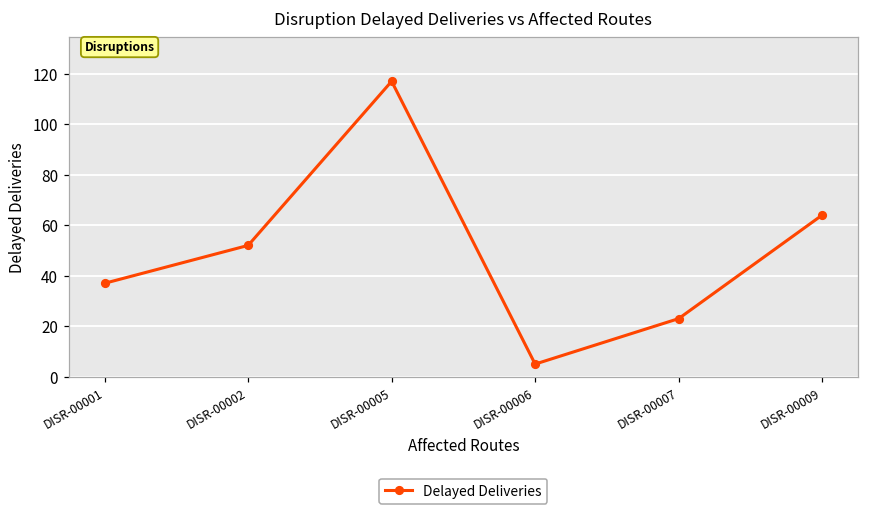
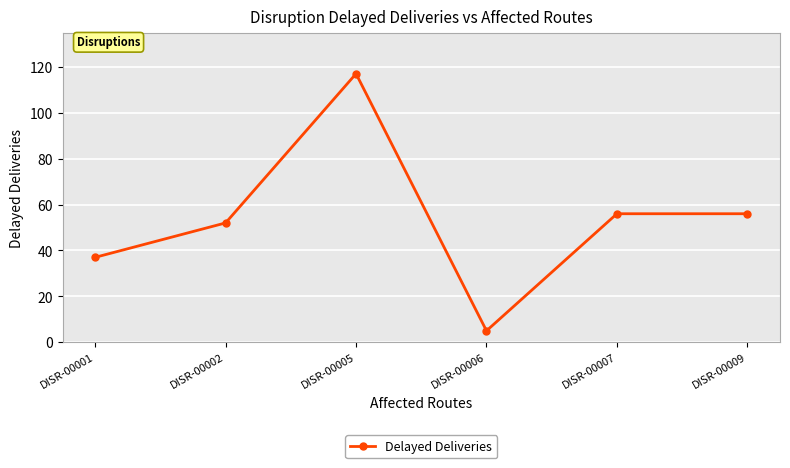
DISR-00007: 23 -> 56
DISR-00009: 64 -> 56
